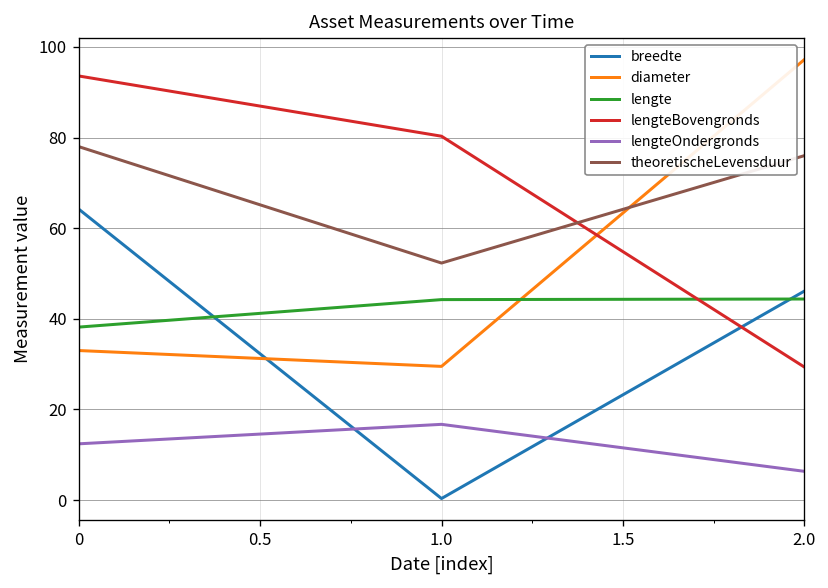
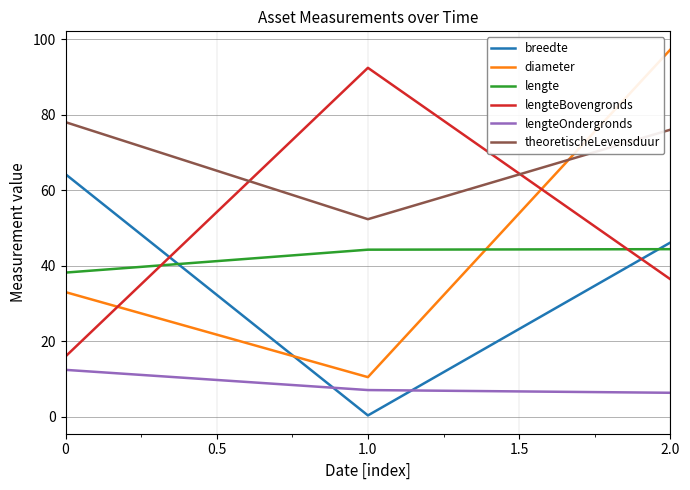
lengteBovengronds, 0: 94 -> 16
diameter, 1.0: 29 -> 10
lengteBovengronds, 1.0: 80 -> 92
lengteOndergronds, 1.0: 17 -> 7
lengteBovengronds, 2.0: 29 -> 36
